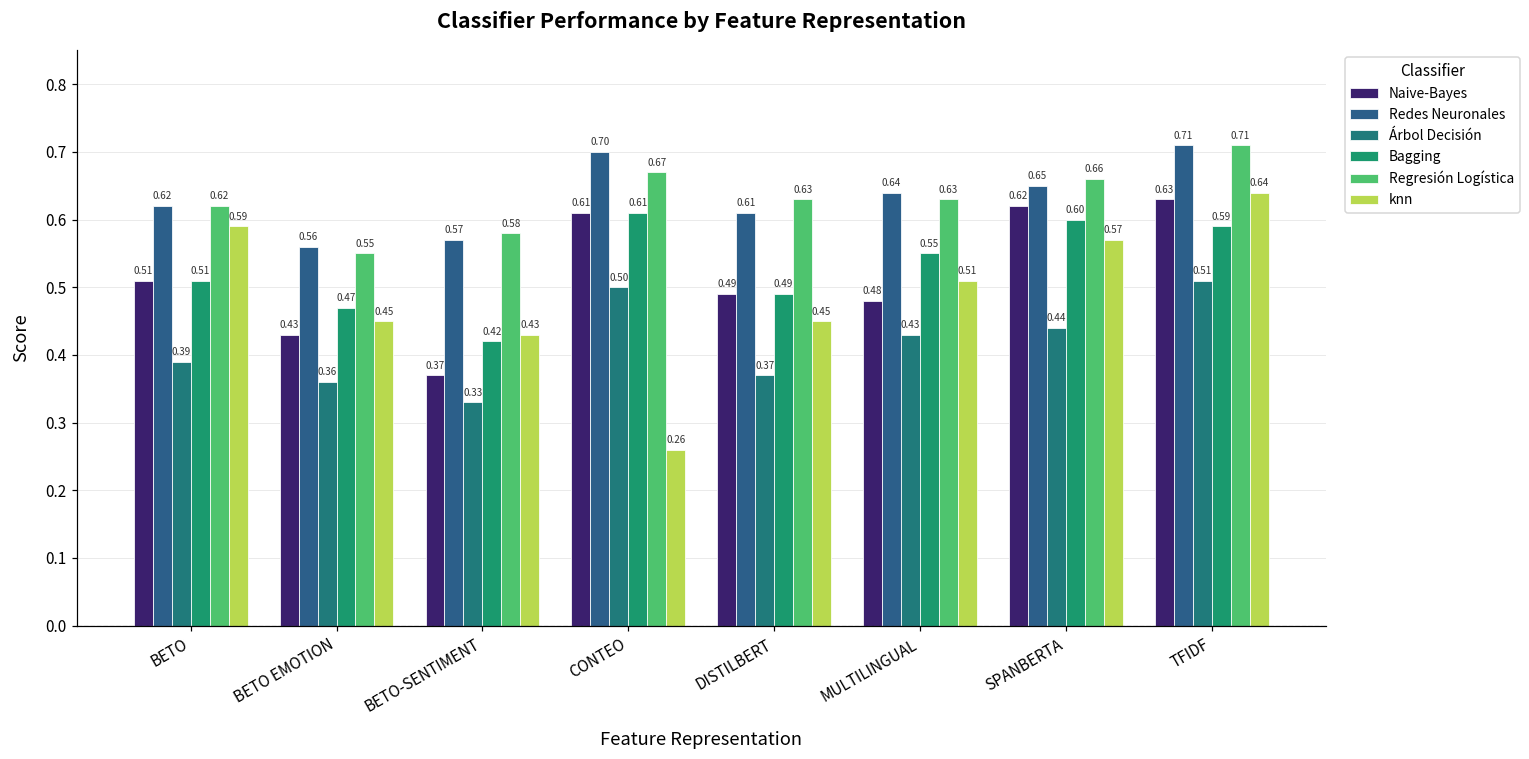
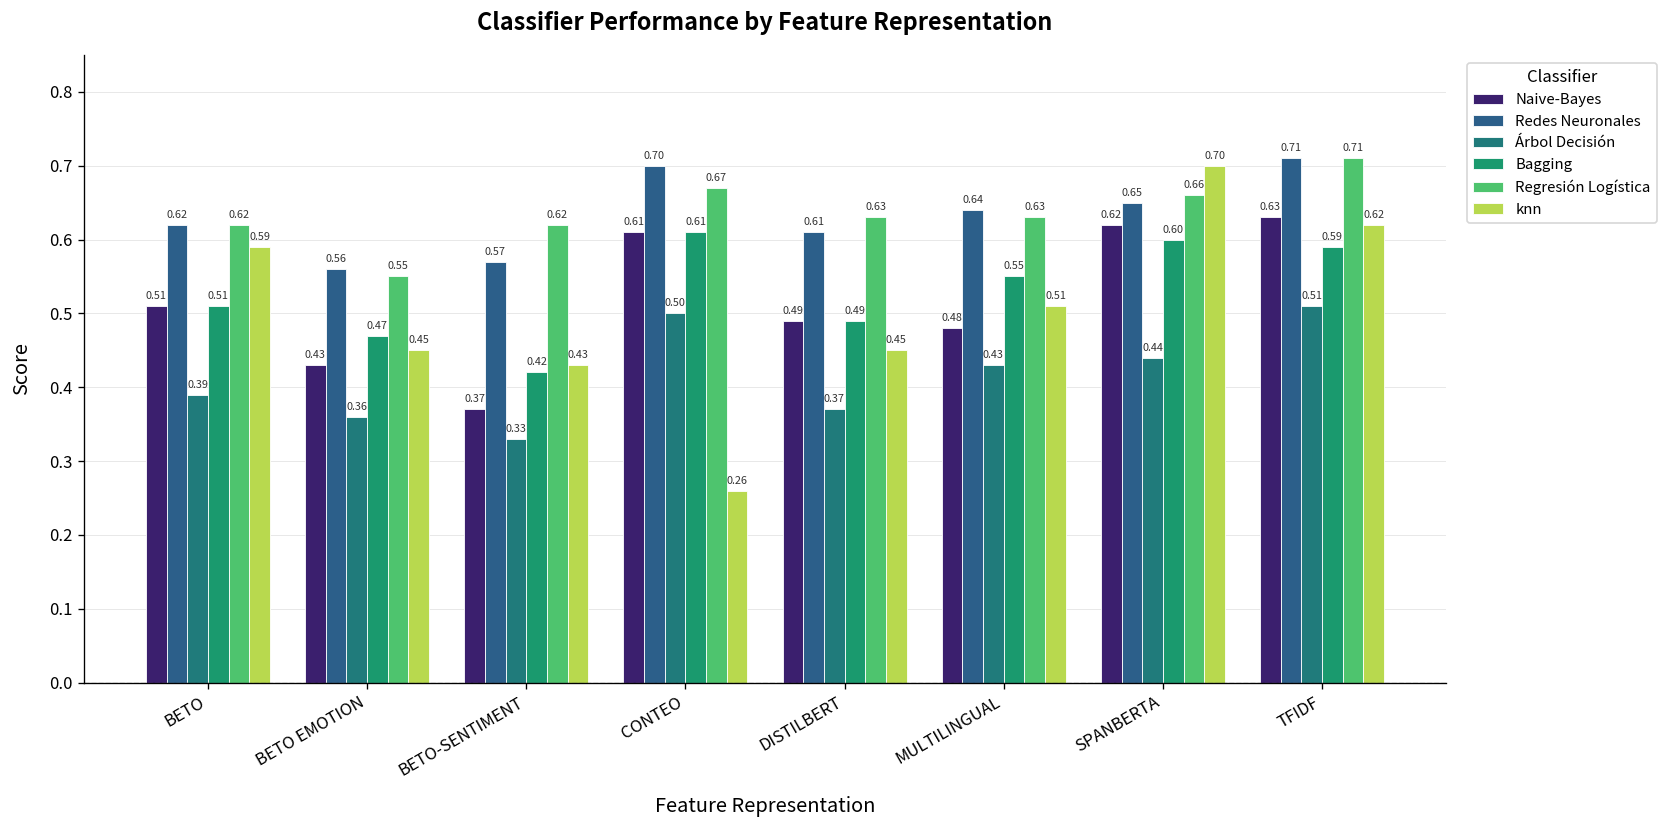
Regresión Logística, BETO-SENTIMENT: 0.58 -> 0.62
knn, SPANBERTA: 0.57 -> 0.70
knn, TFIDF: 0.64 -> 0.62
